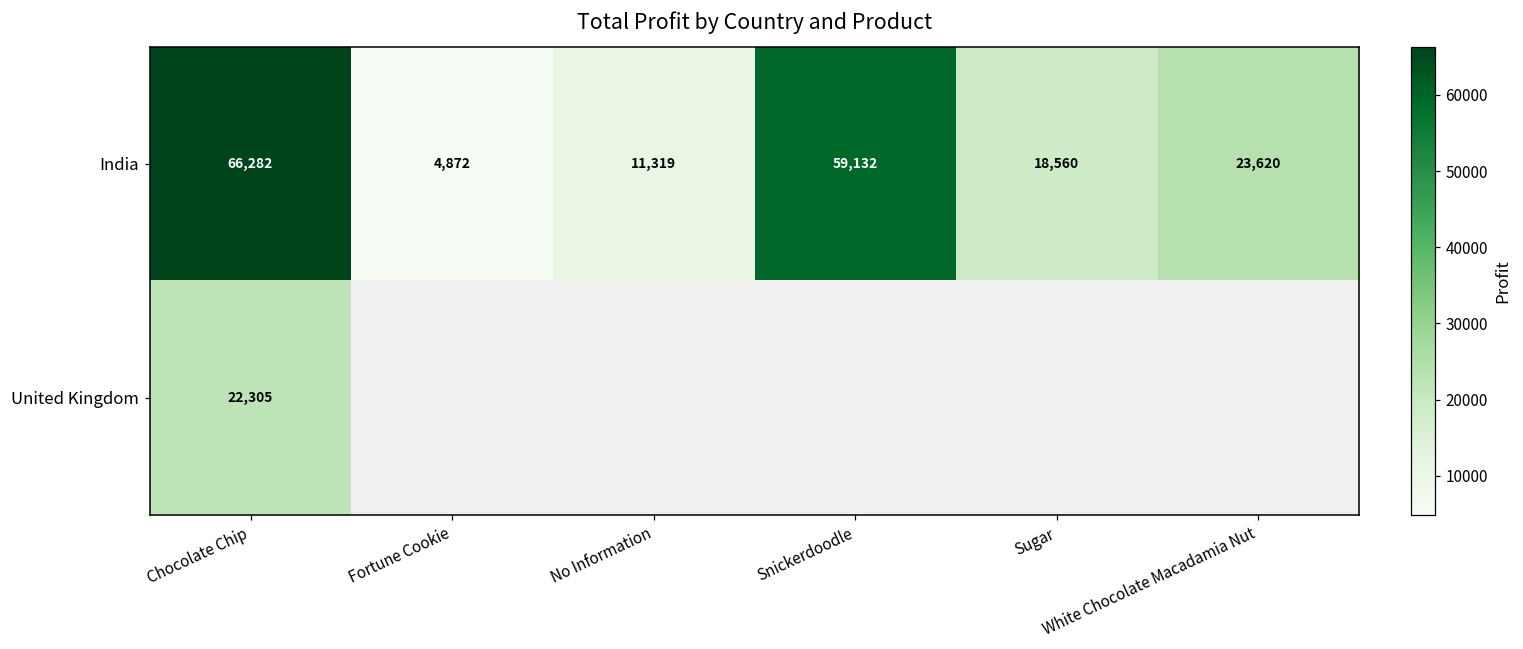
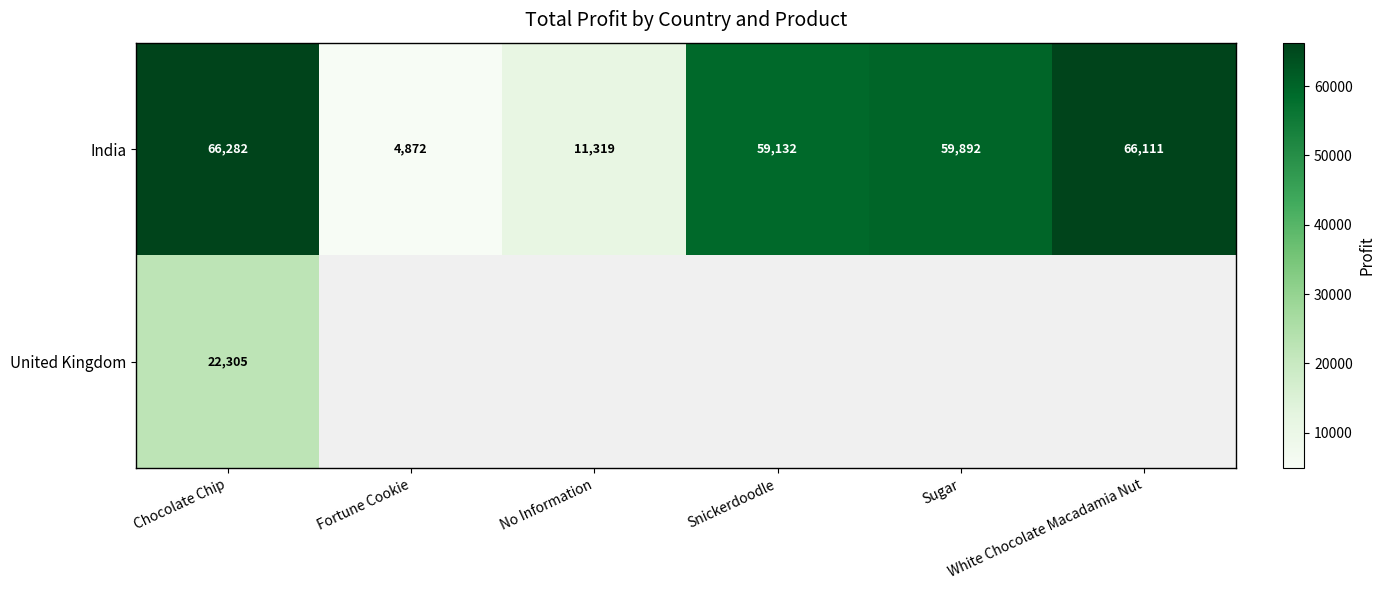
India, Sugar: 18,560 -> 59,892
India, White Chocolate Macadamia Nut: 23,620 -> 66,111
